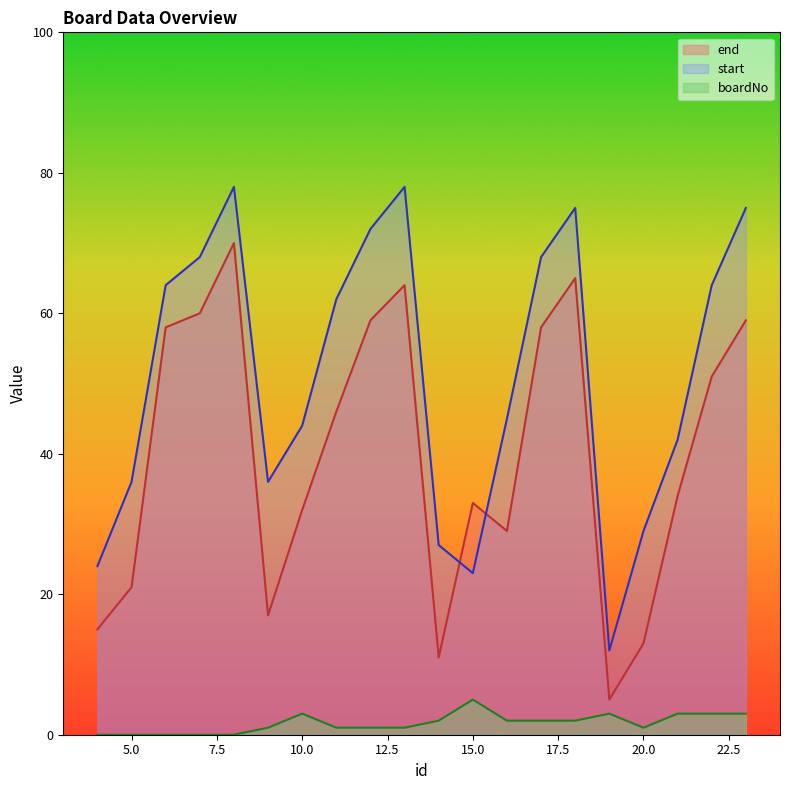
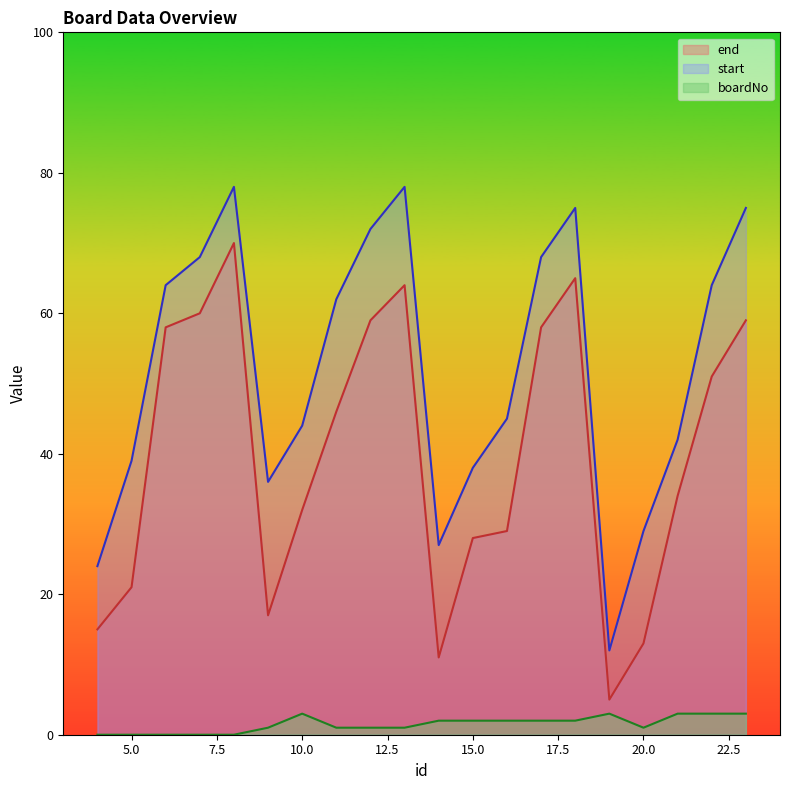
start, 5.0: 36 -> 39
end, 15.0: 33 -> 28
start, 15.0: 23 -> 38
boardNo, 15.0: 5 -> 2
